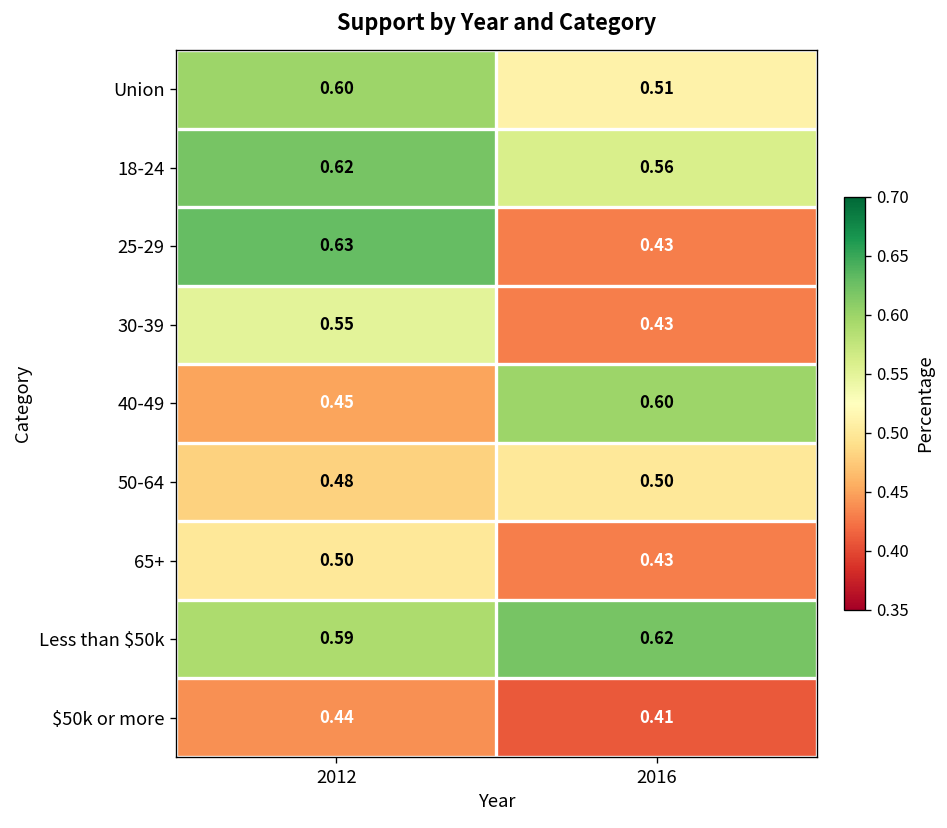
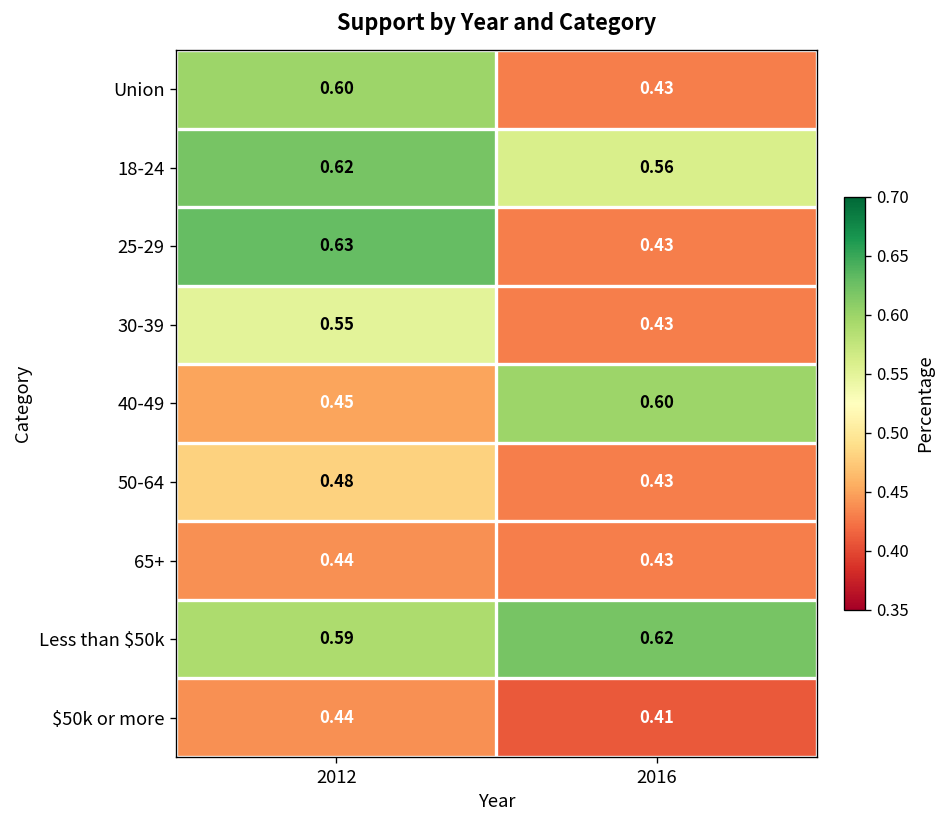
Union, 2016: 0.51 -> 0.43
50-64, 2016: 0.50 -> 0.43
65+, 2012: 0.50 -> 0.44
